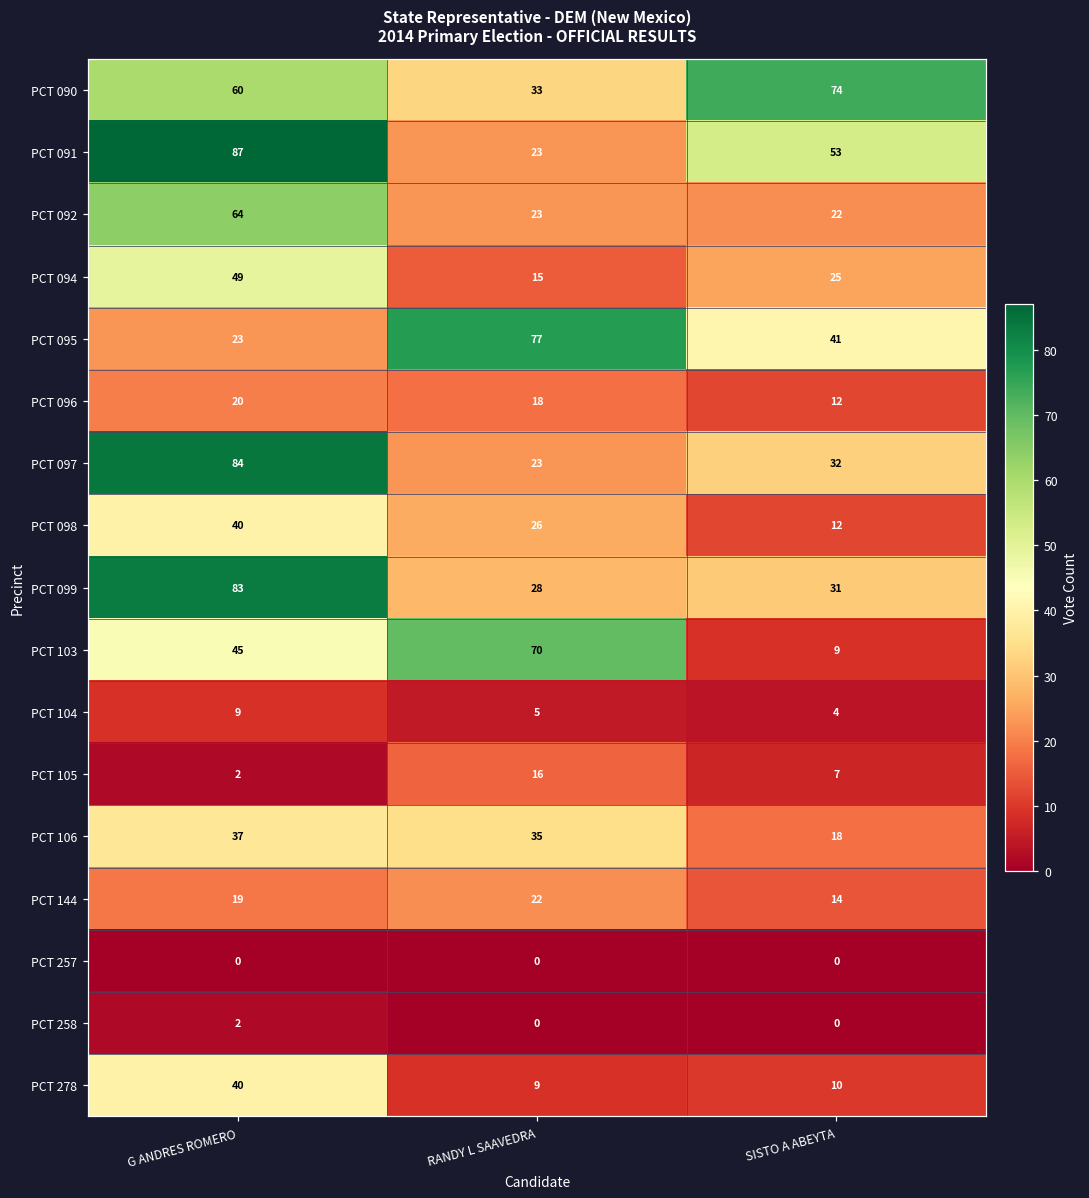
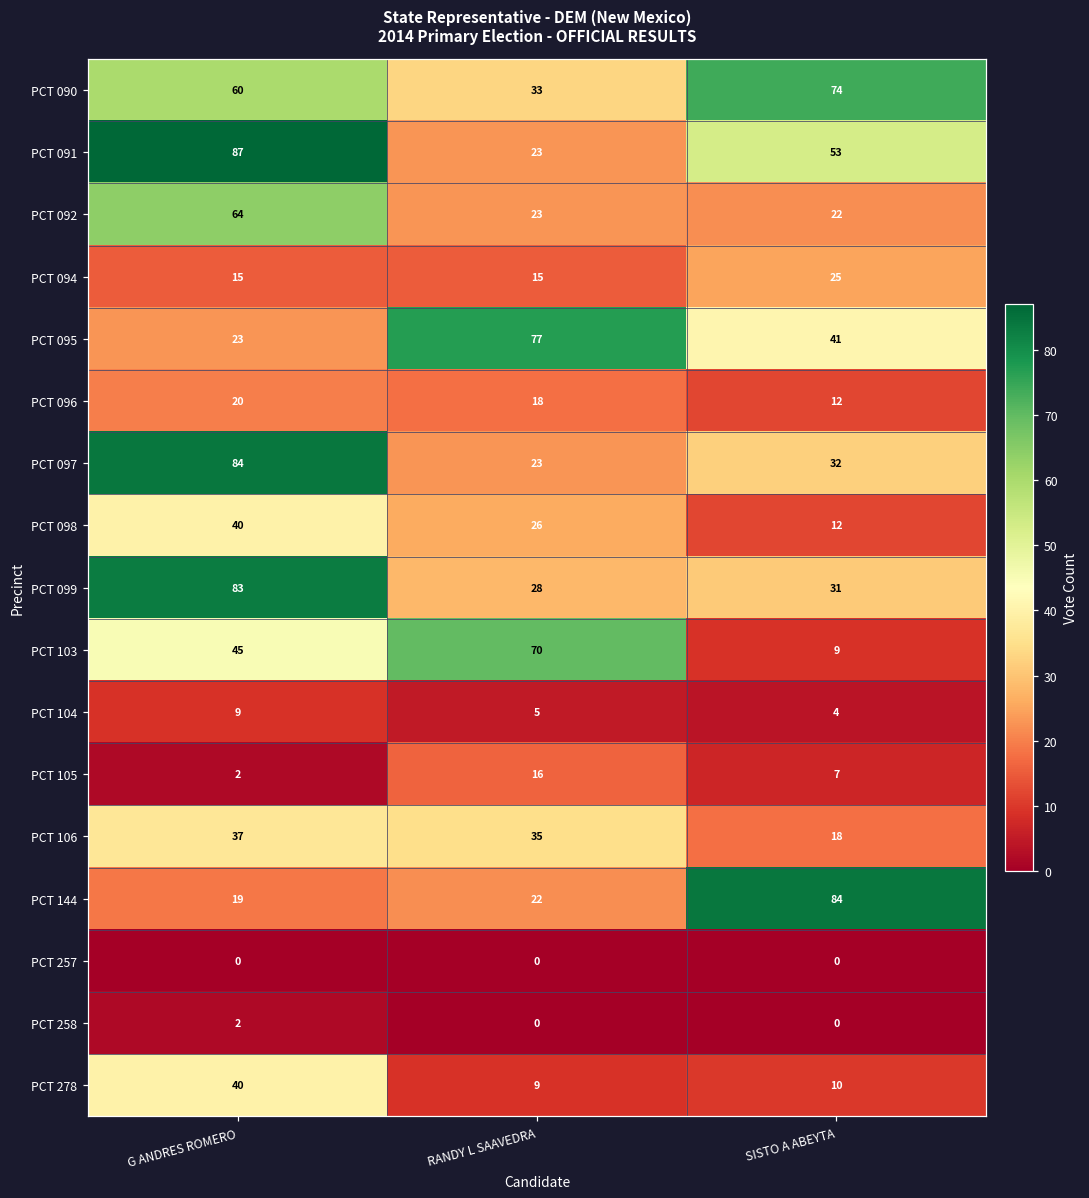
PCT 094, G ANDRES ROMERO: 49 -> 15
PCT 144, SISTO A ABEYTA: 14 -> 84
